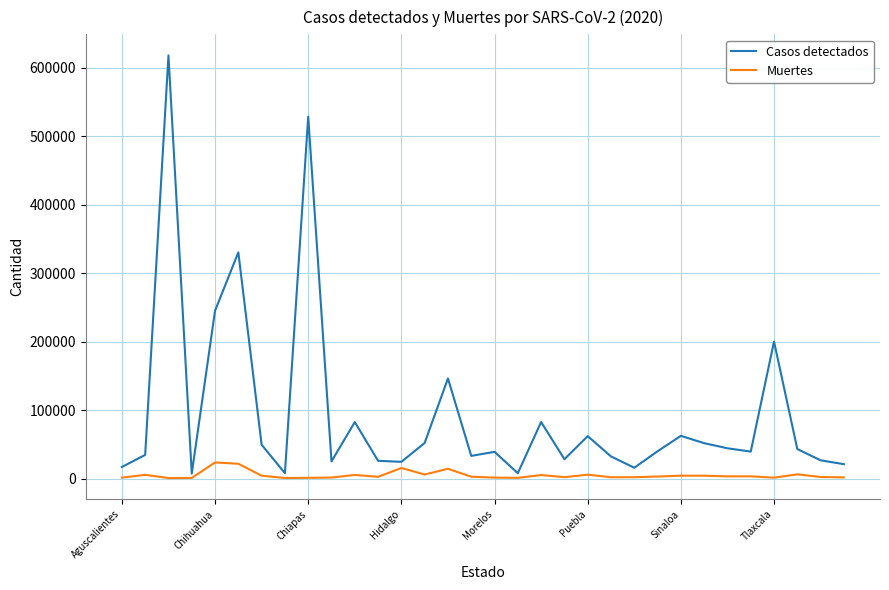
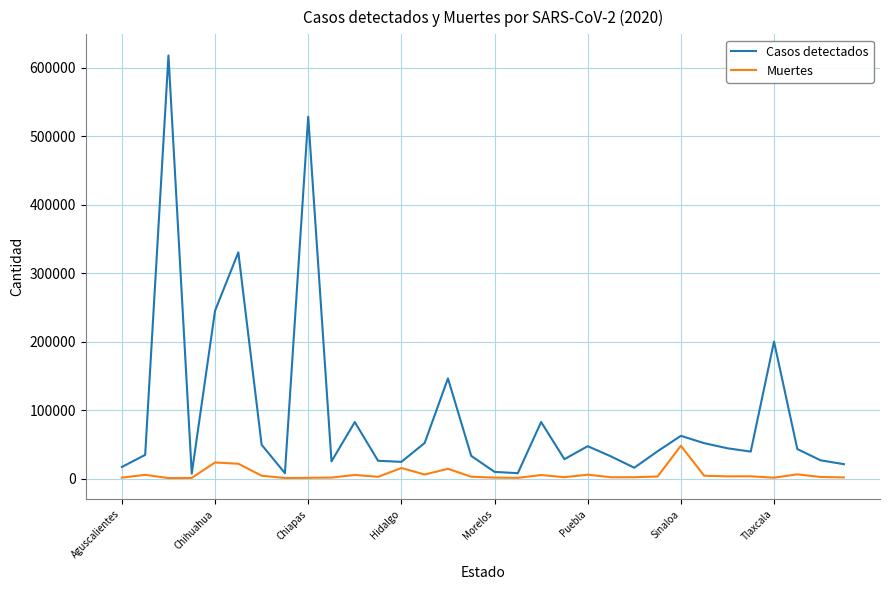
Casos detectados, Morelos: 40000 -> 10000
Casos detectados, Puebla: 60000 -> 50000
Muertes, Sinaloa: 0 -> 50000
